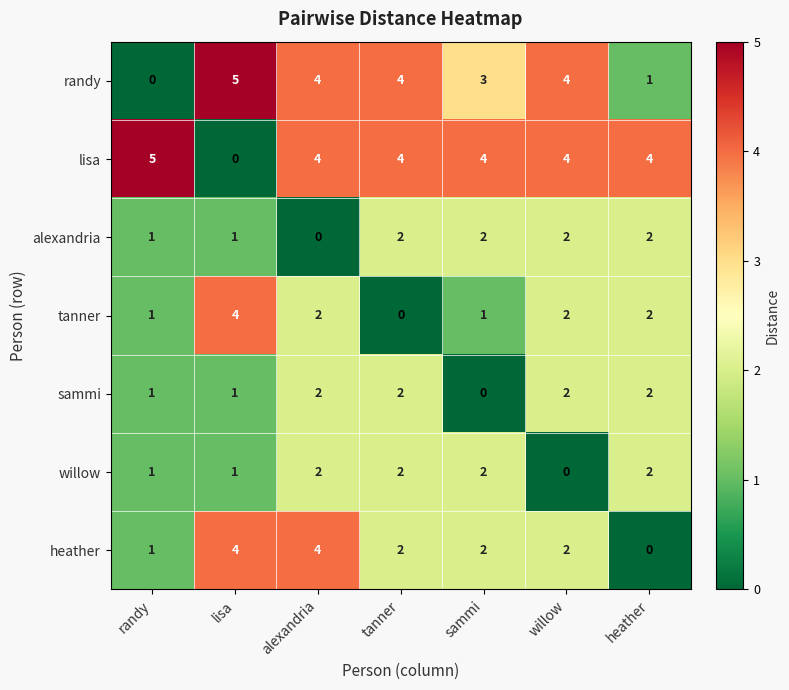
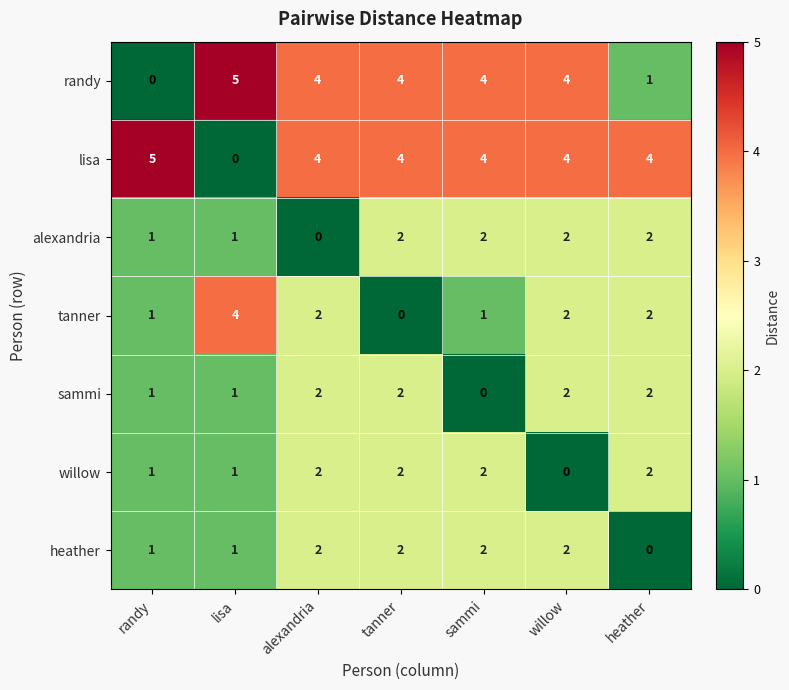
randy, sammi: 3 -> 4
heather, lisa: 4 -> 1
heather, alexandria: 4 -> 2
